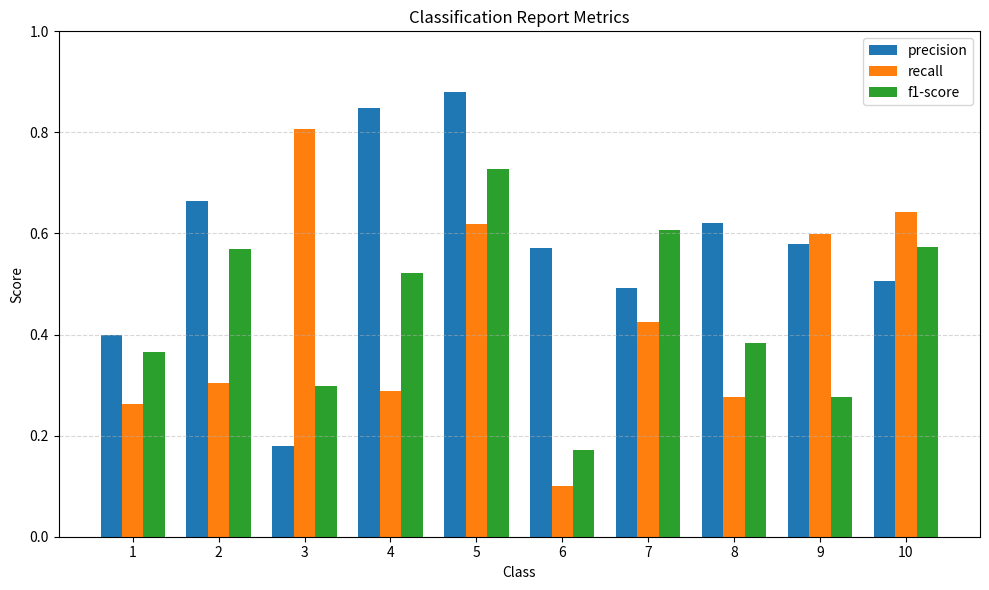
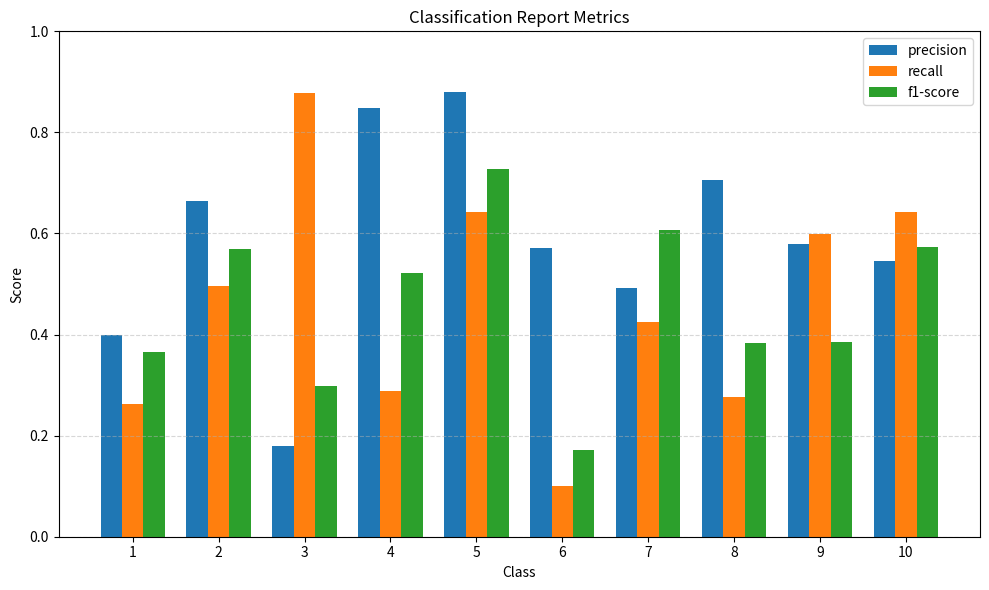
recall, 2: 0.30 -> 0.50
recall, 3: 0.81 -> 0.88
recall, 5: 0.62 -> 0.64
precision, 8: 0.62 -> 0.71
f1-score, 9: 0.28 -> 0.39
precision, 10: 0.51 -> 0.55
